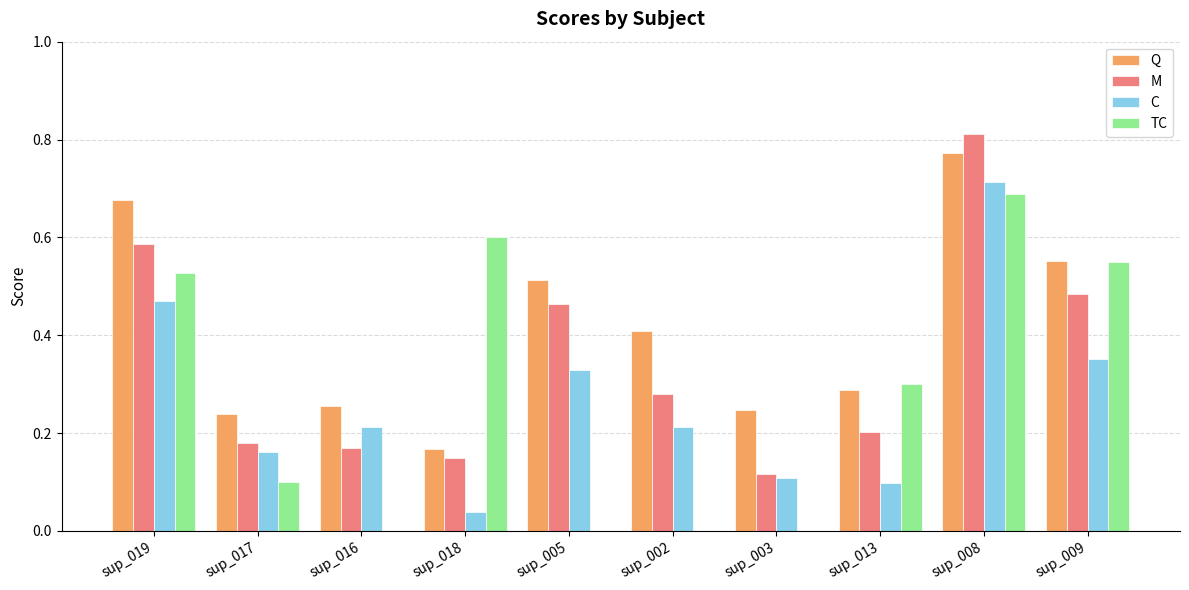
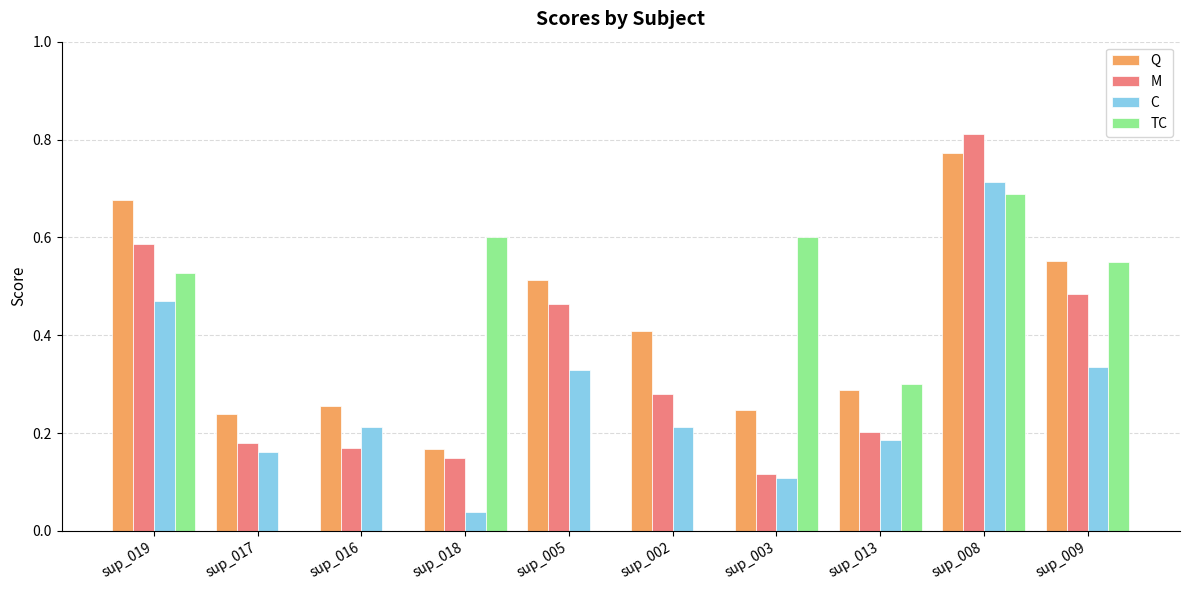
TC, sup_017: 0.1 -> 0.0
TC, sup_003: 0.0 -> 0.6
C, sup_013: 0.10 -> 0.19
C, sup_009: 0.35 -> 0.34
